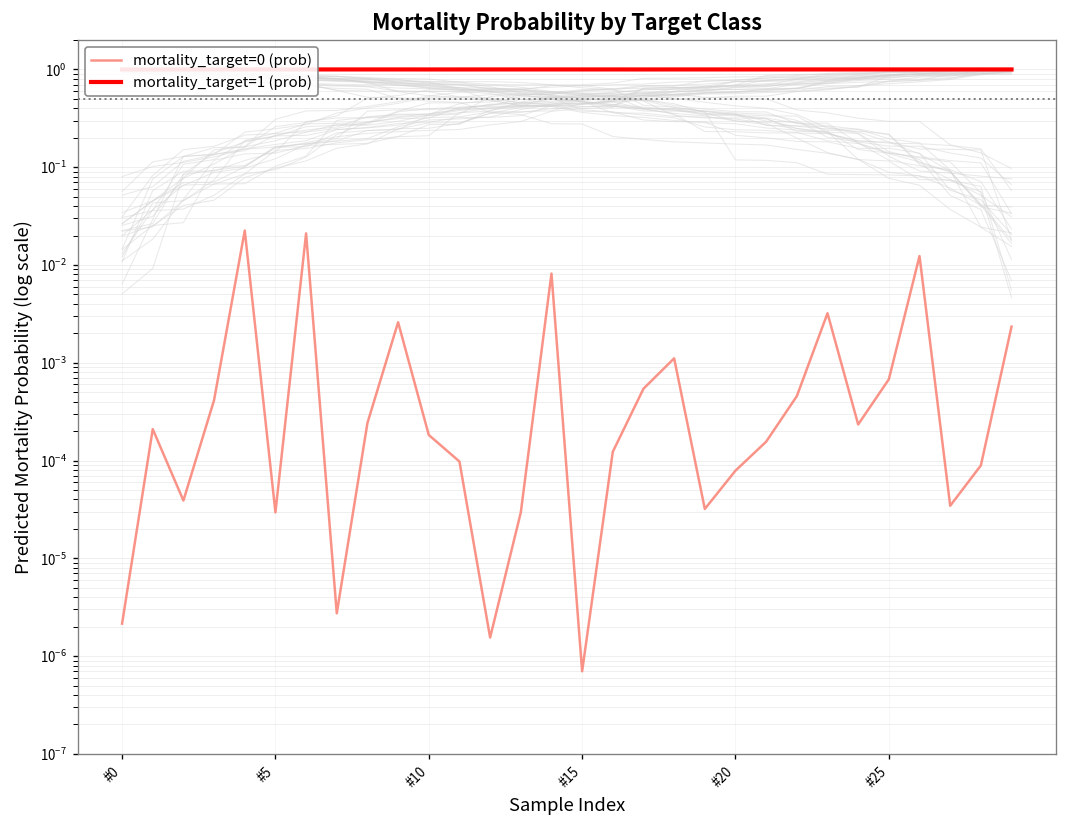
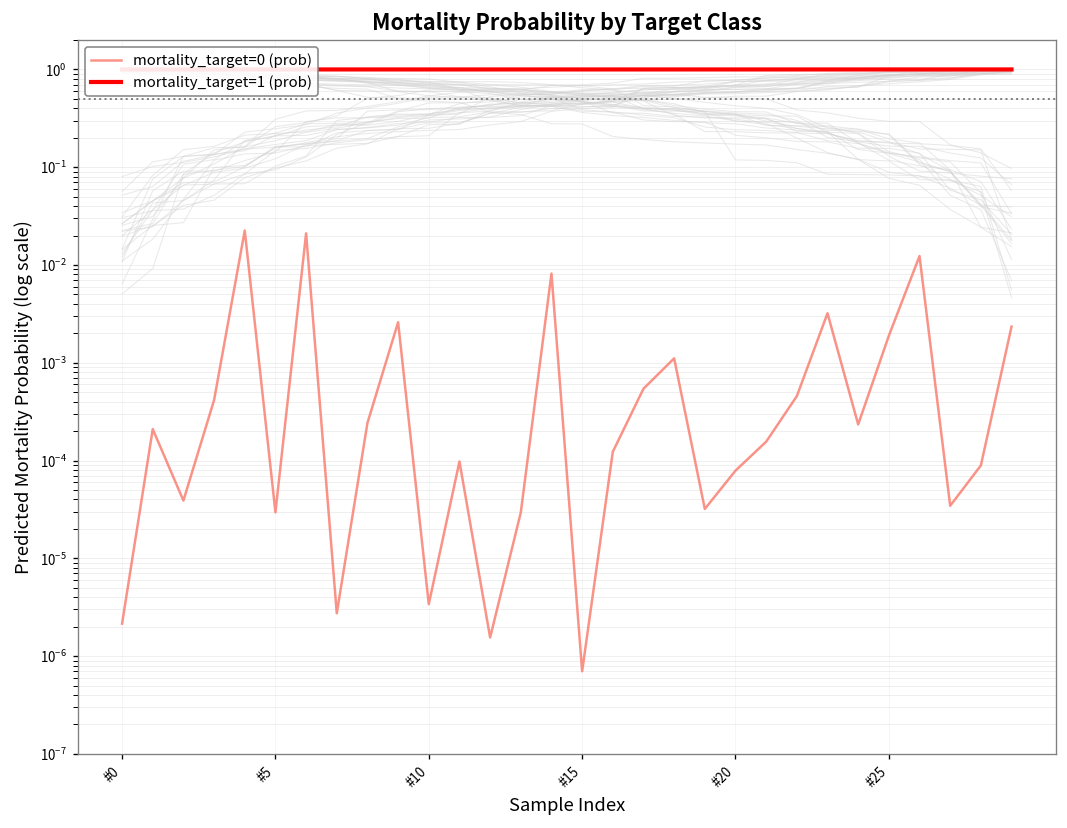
mortality_target=0 (prob), #10: 0.00018 -> 0.0000034
mortality_target=0 (prob), #25: 0.0007 -> 0.0019
